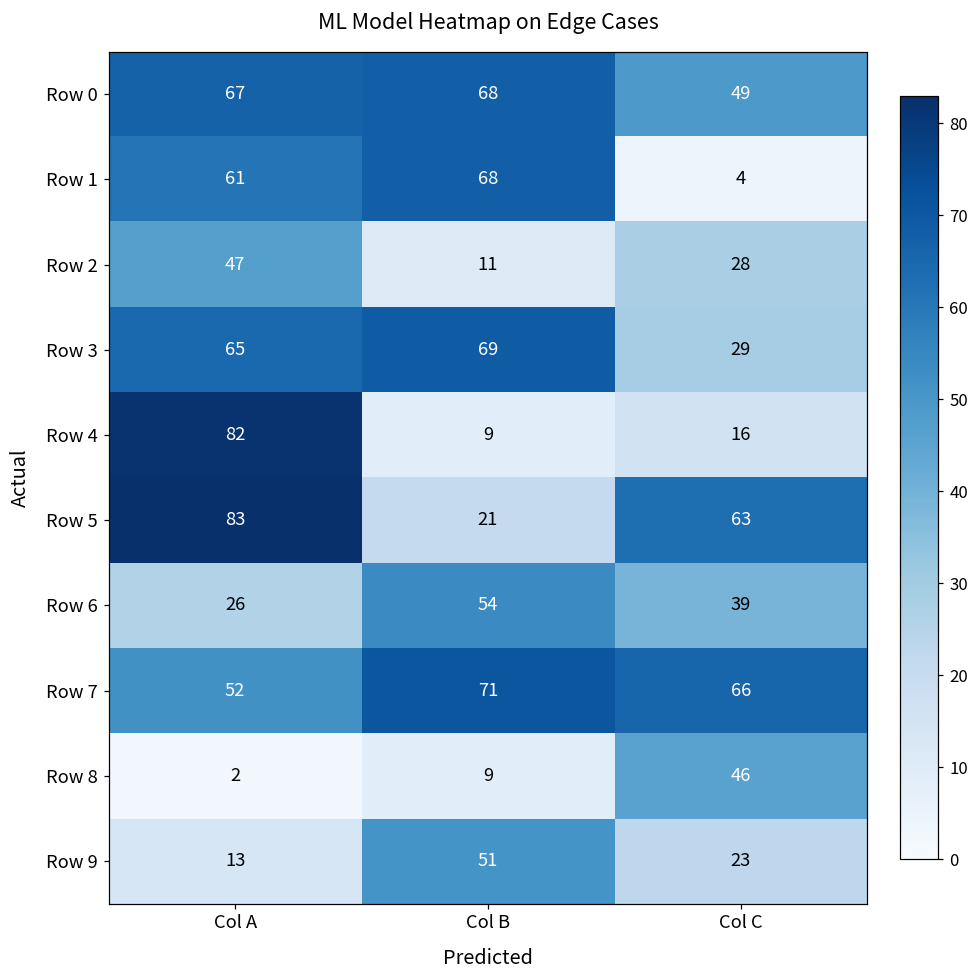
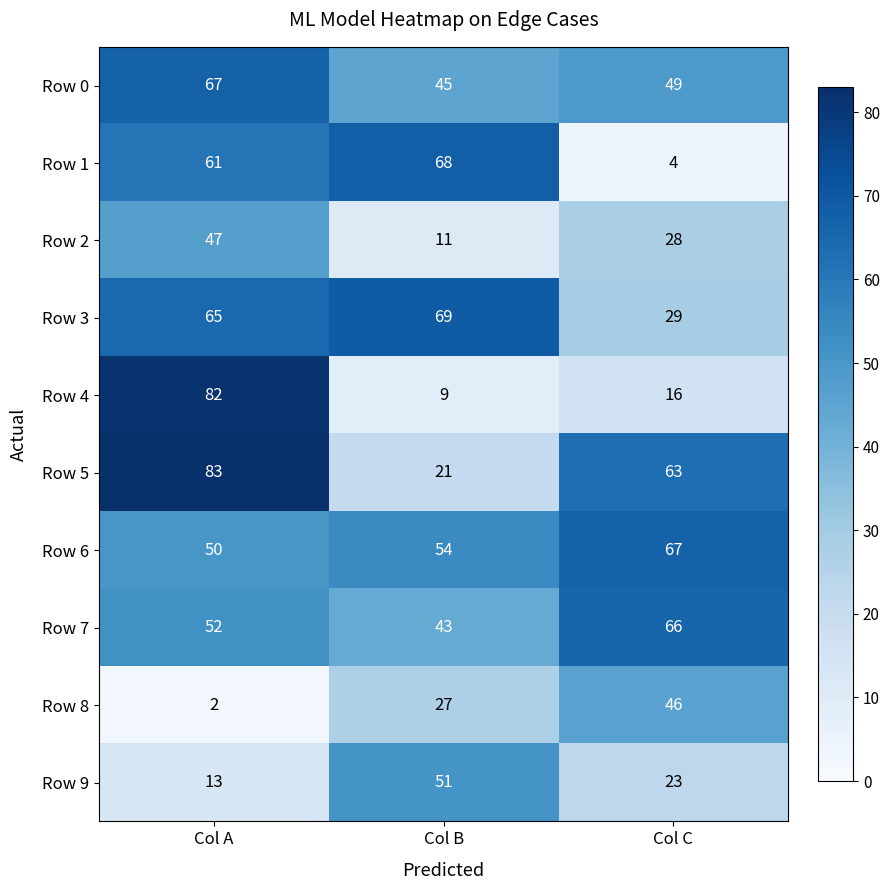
Row 0, Col B: 68 -> 45
Row 6, Col A: 26 -> 50
Row 6, Col C: 39 -> 67
Row 7, Col B: 71 -> 43
Row 8, Col B: 9 -> 27
